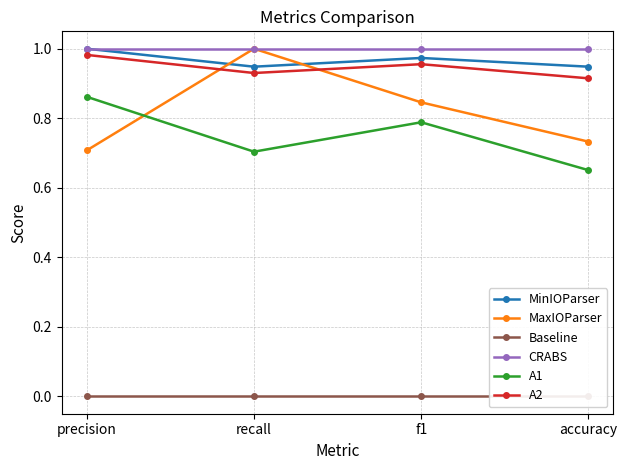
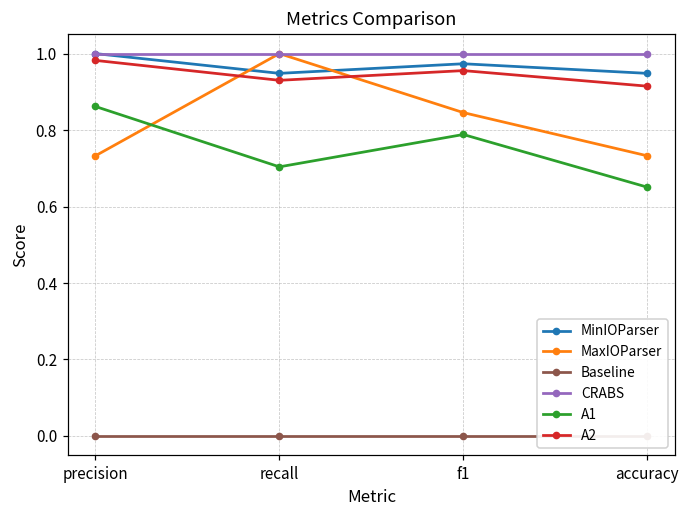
MaxIOParser, precision: 0.71 -> 0.73
